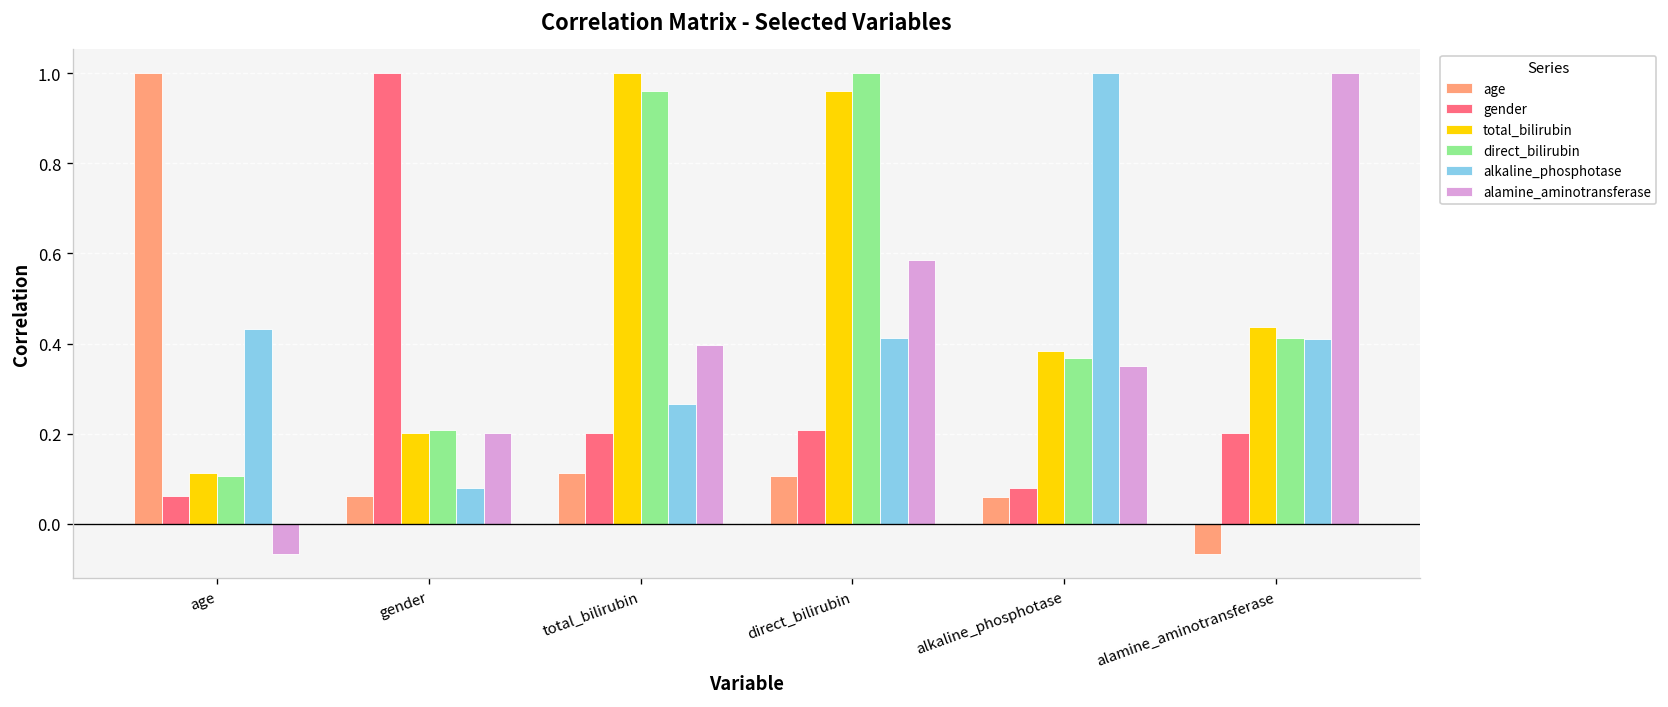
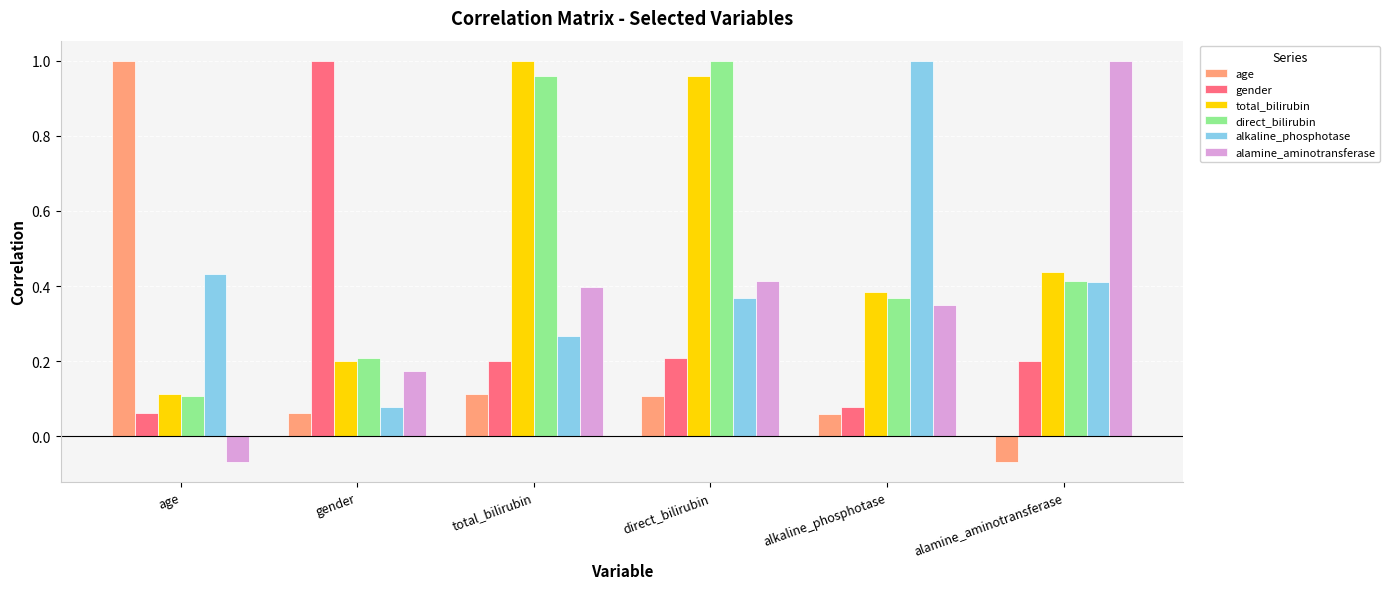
alamine_aminotransferase, gender: 0.20 -> 0.17
alkaline_phosphotase, direct_bilirubin: 0.41 -> 0.37
alamine_aminotransferase, direct_bilirubin: 0.58 -> 0.41
